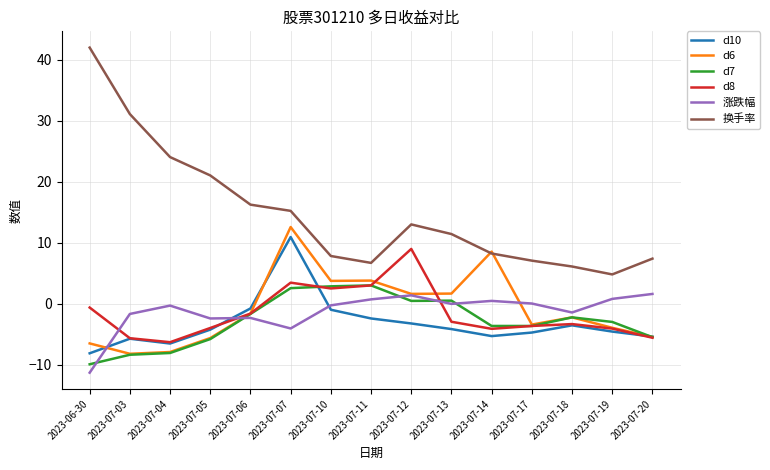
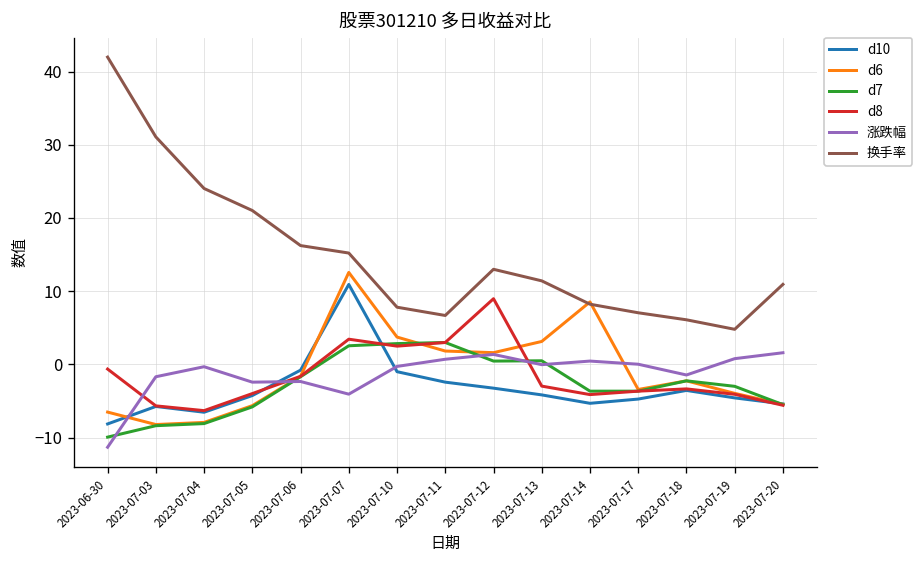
d6, 2023-07-11: 4 -> 2
d6, 2023-07-13: 2 -> 3
换手率, 2023-07-20: 7 -> 11
